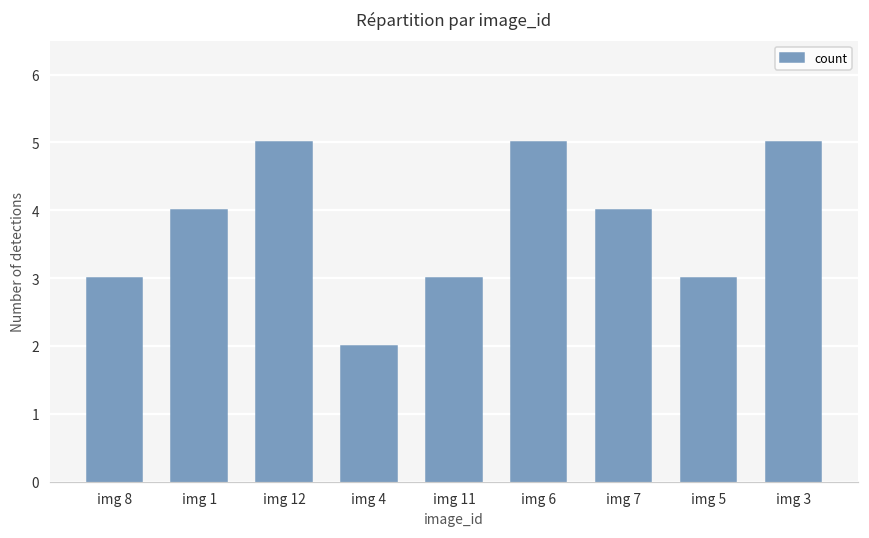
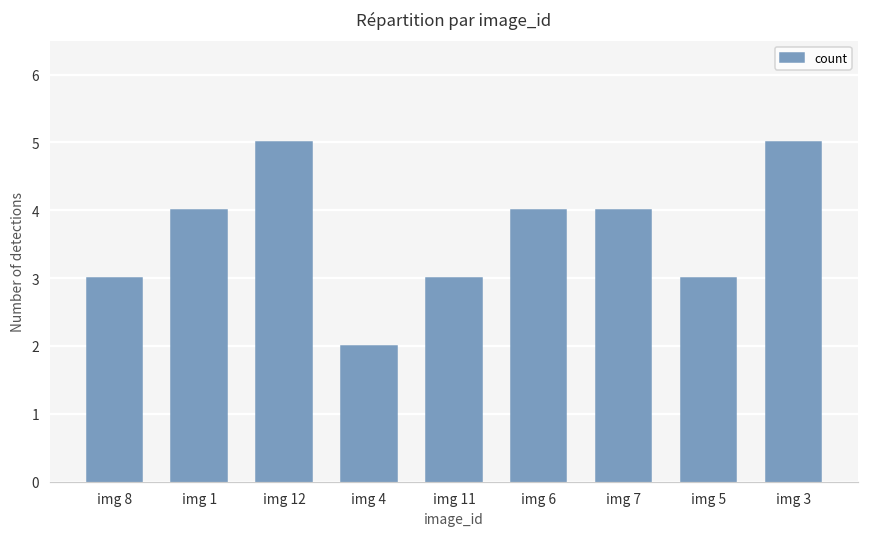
img 6: 5 -> 4
